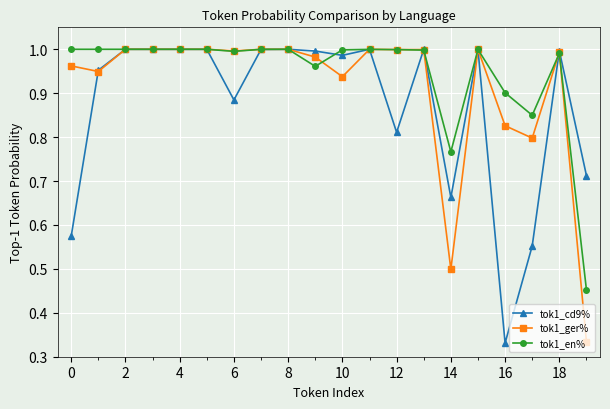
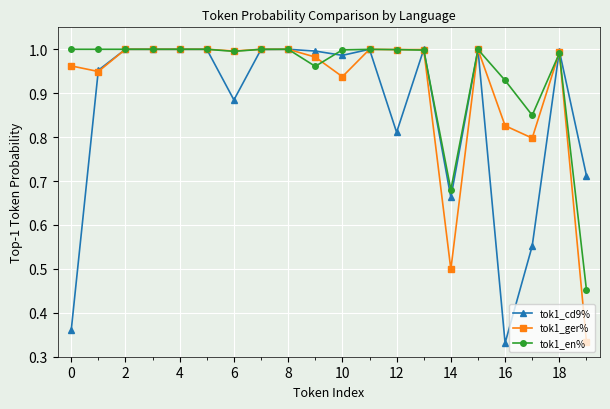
tok1_cd9%, 0: 0.57 -> 0.36
tok1_en%, 14: 0.77 -> 0.68
tok1_en%, 16: 0.90 -> 0.93
